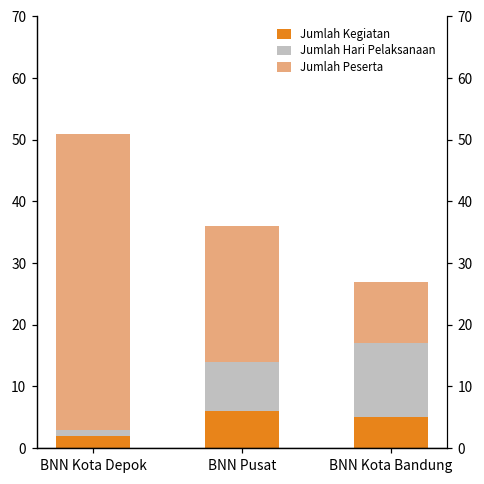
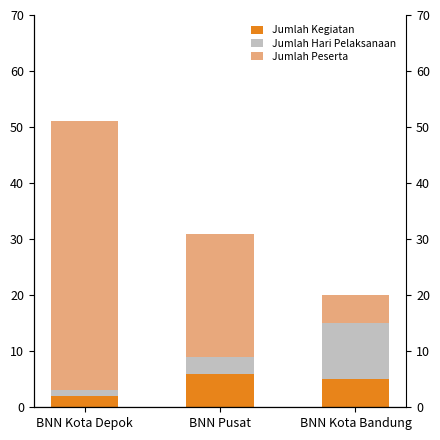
Jumlah Hari Pelaksanaan, BNN Pusat: 8 -> 3
Jumlah Hari Pelaksanaan, BNN Kota Bandung: 12 -> 10
Jumlah Peserta, BNN Kota Bandung: 10 -> 5
